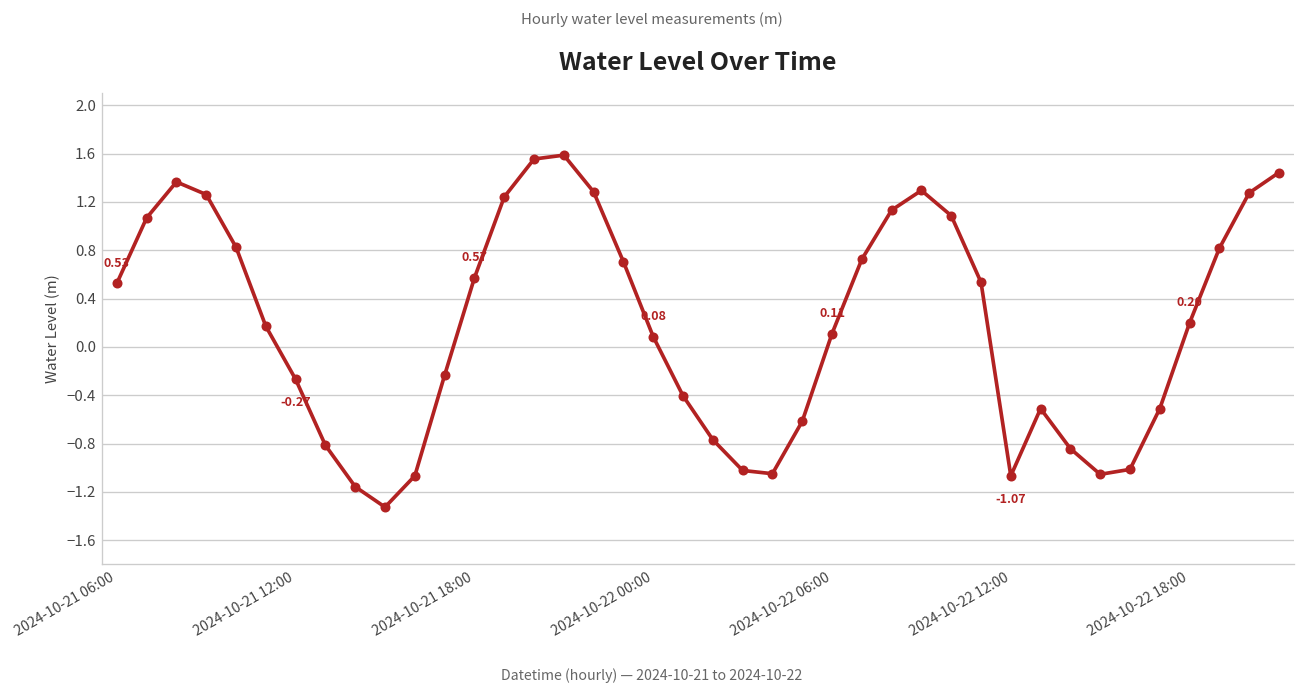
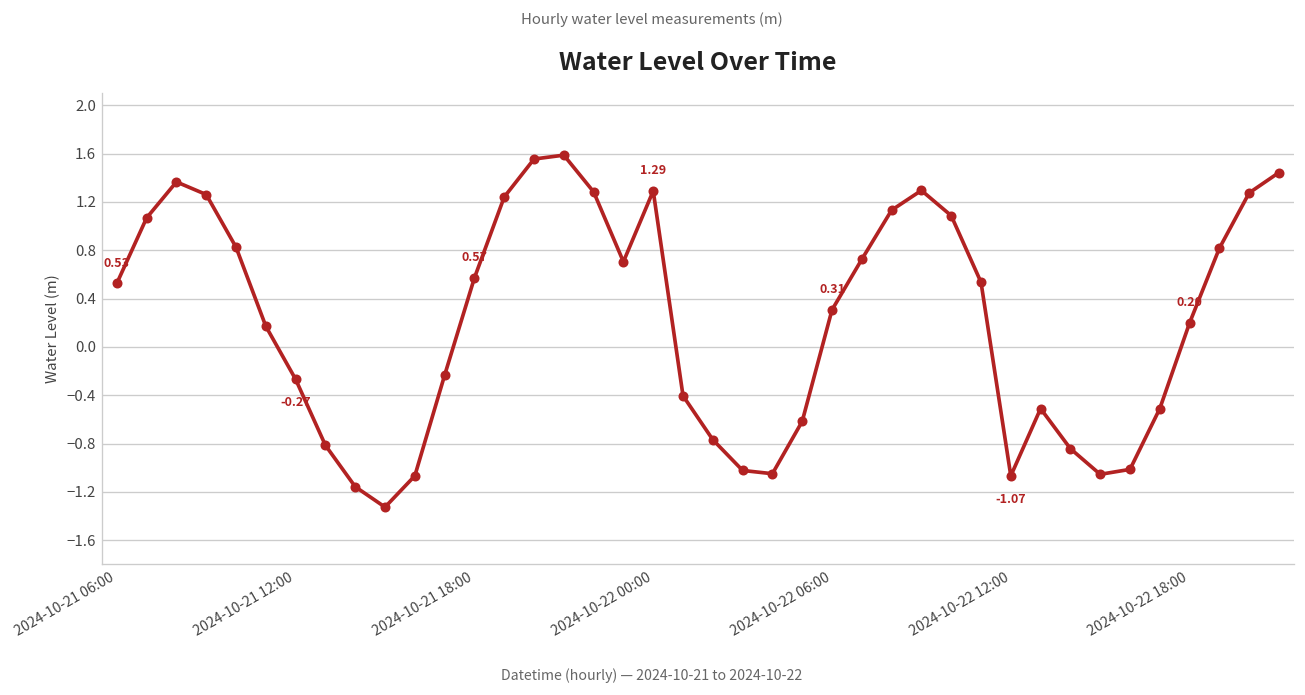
2024-10-22 00:00: 0.08 -> 1.29
2024-10-22 06:00: 0.11 -> 0.31
